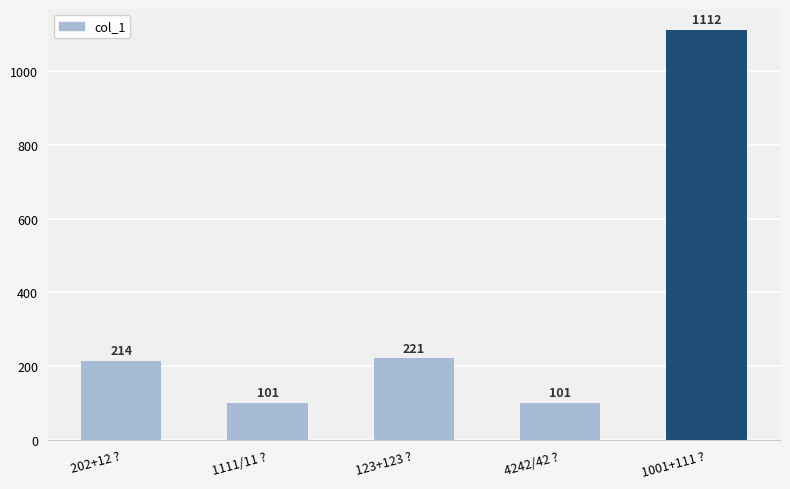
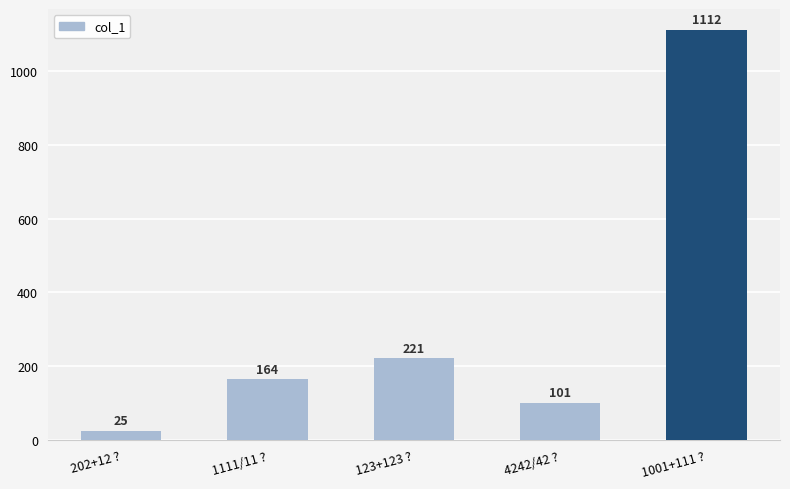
202+12 ?: 214 -> 25
1111/11 ?: 101 -> 164
